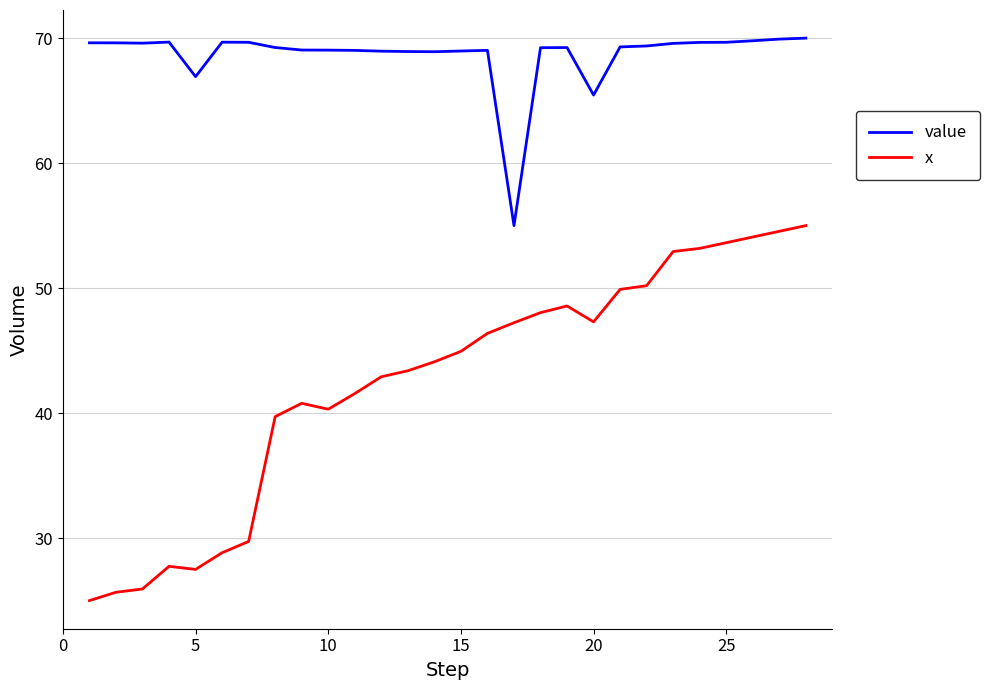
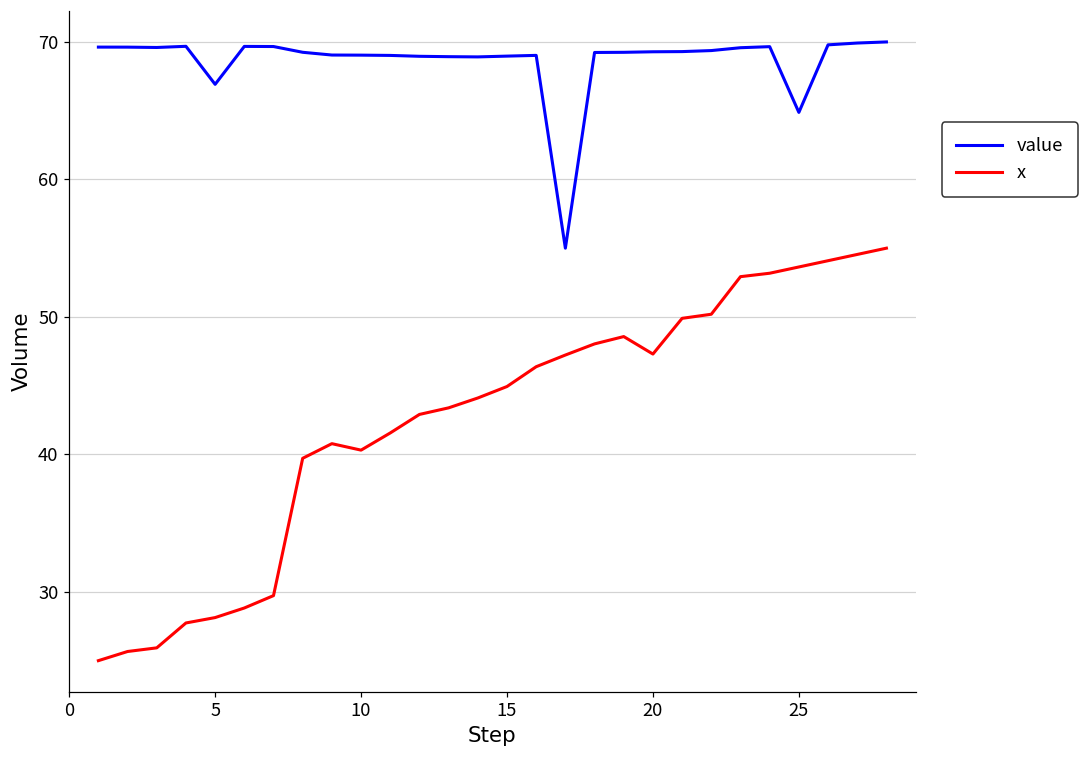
x, 5: 27.5 -> 28.1
value, 20: 65.4 -> 69.3
value, 25: 69.7 -> 64.9
